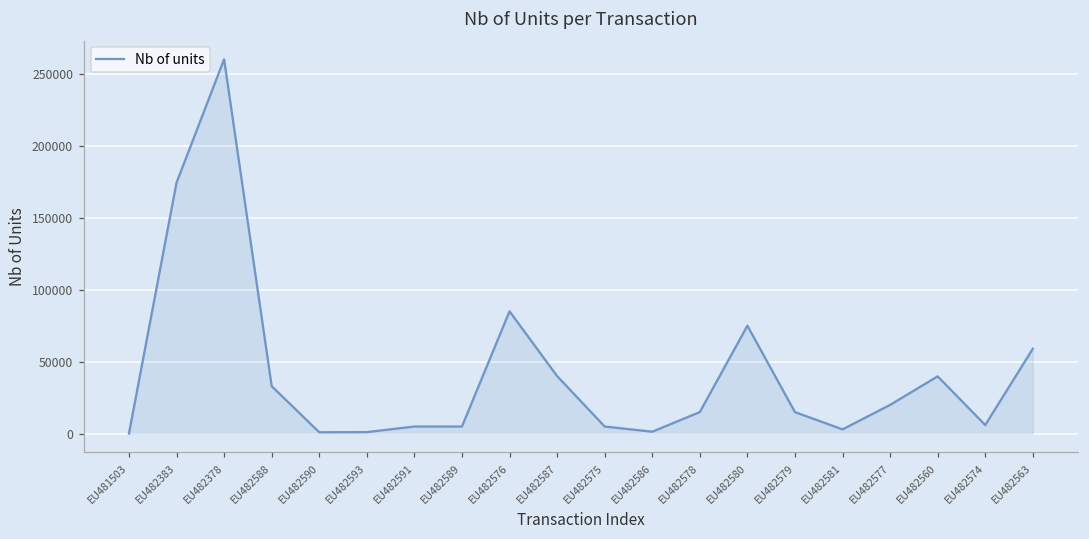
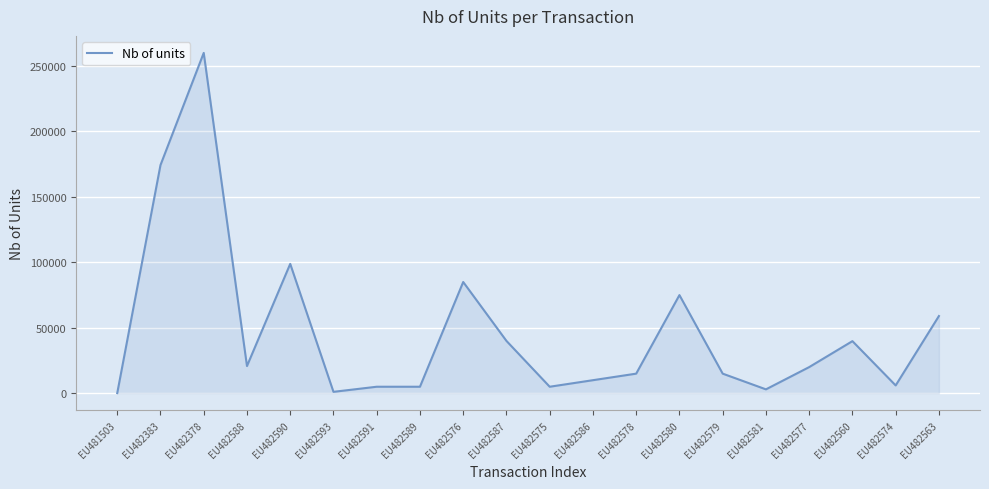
EU482588: 33000 -> 21000
EU482590: 1000 -> 99000
EU482586: 1000 -> 10000
